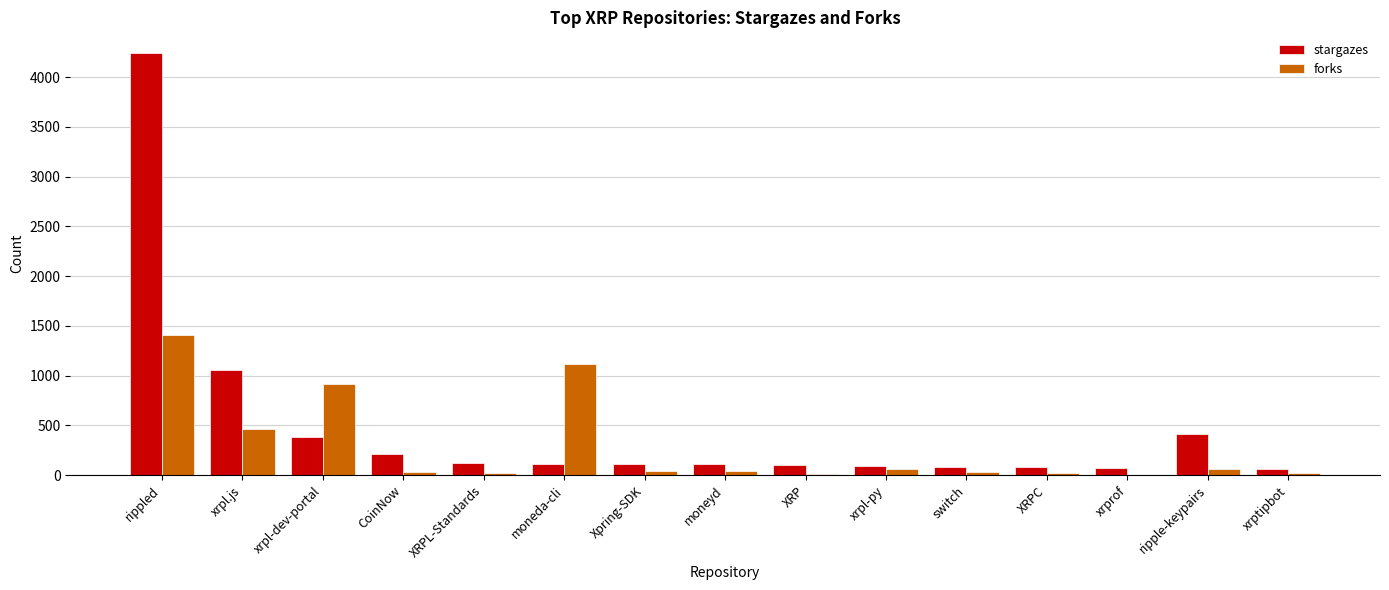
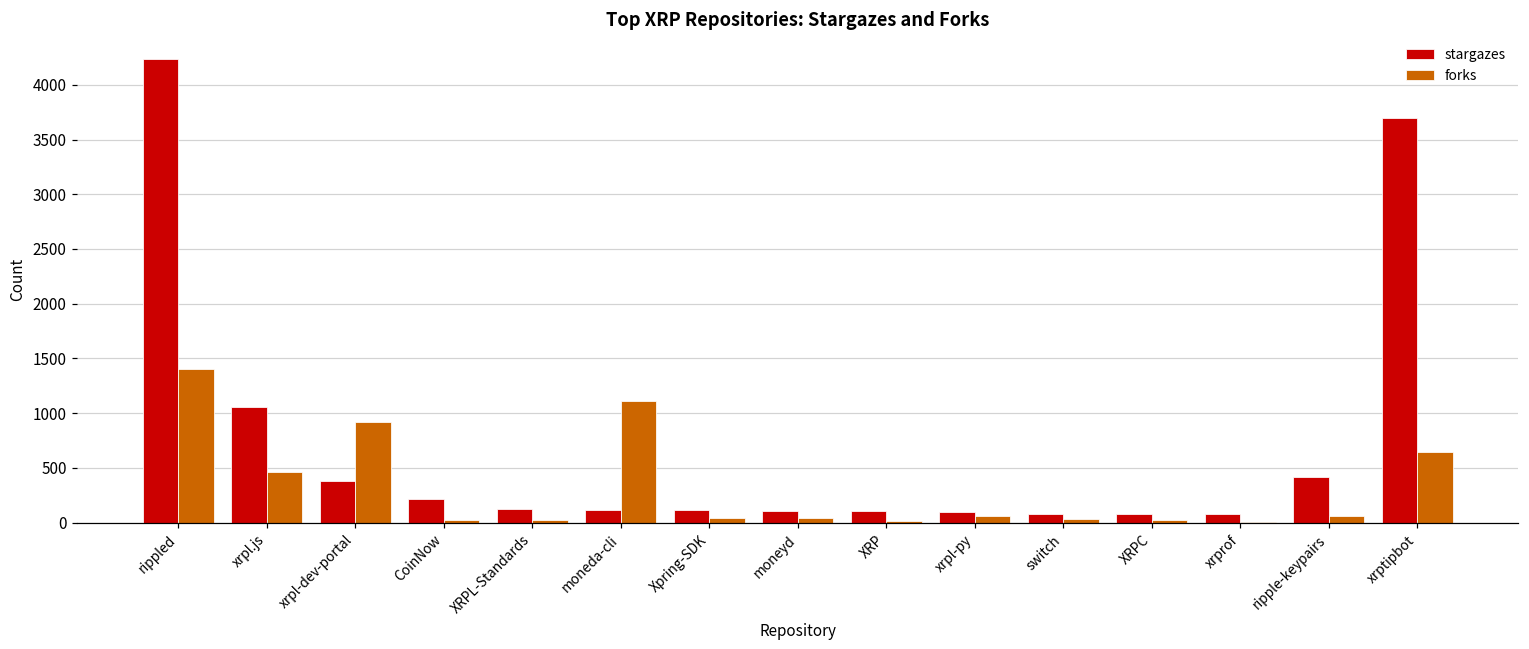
stargazes, xrptipbot: 100 -> 3700
forks, xrptipbot: 0 -> 600
